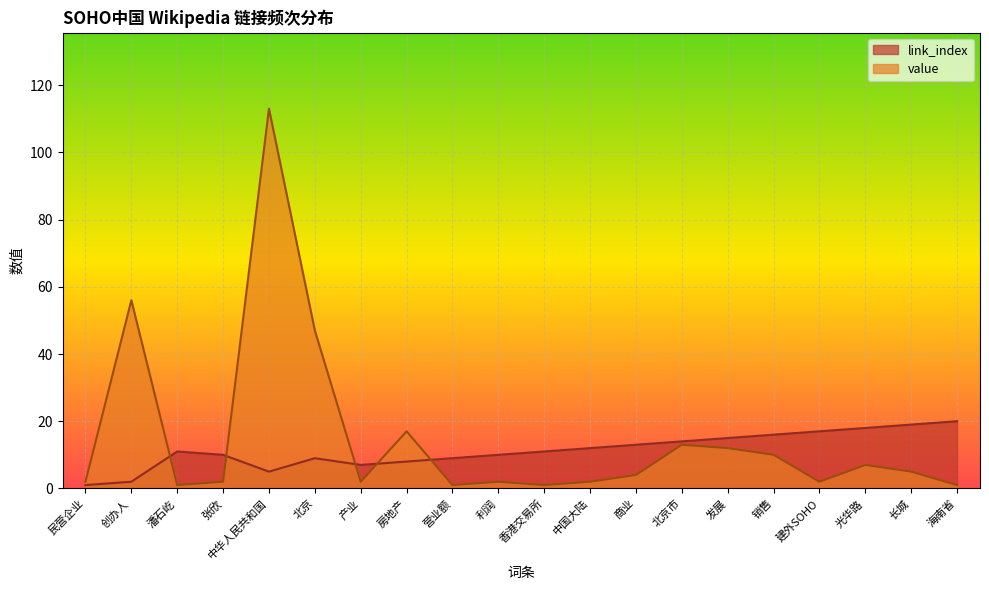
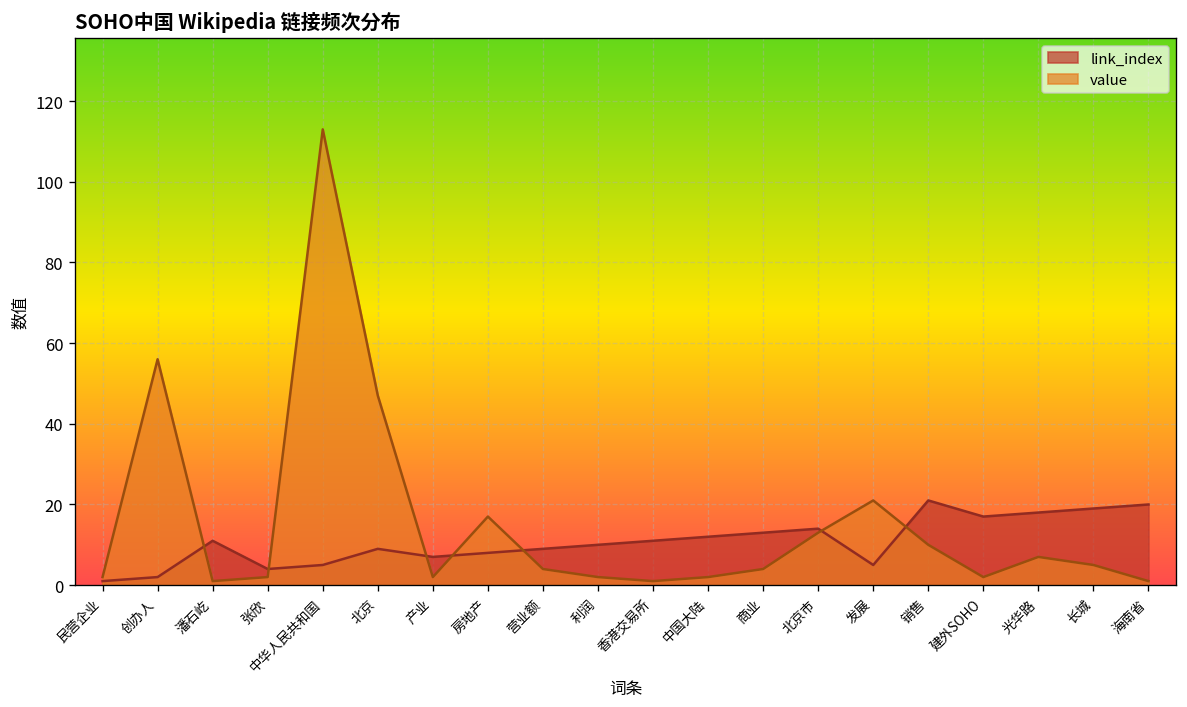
link_index, 张欣: 10 -> 4
value, 营业额: 1 -> 4
link_index, 发展: 15 -> 5
value, 发展: 12 -> 21
link_index, 销售: 16 -> 21
